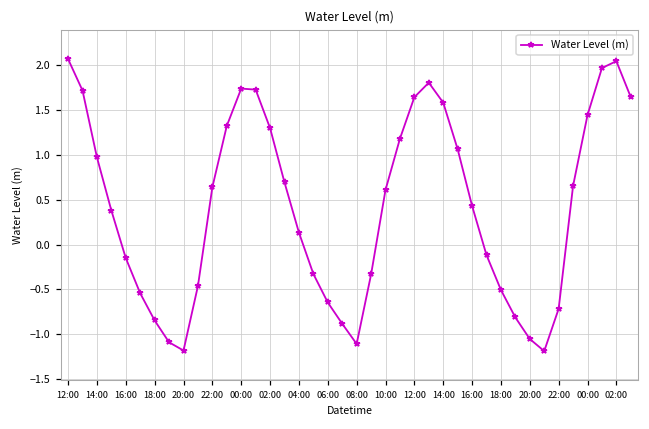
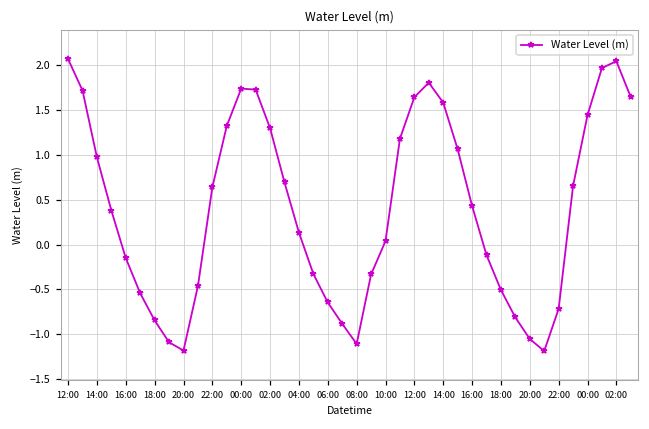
10:00: 0.6 -> 0.0
